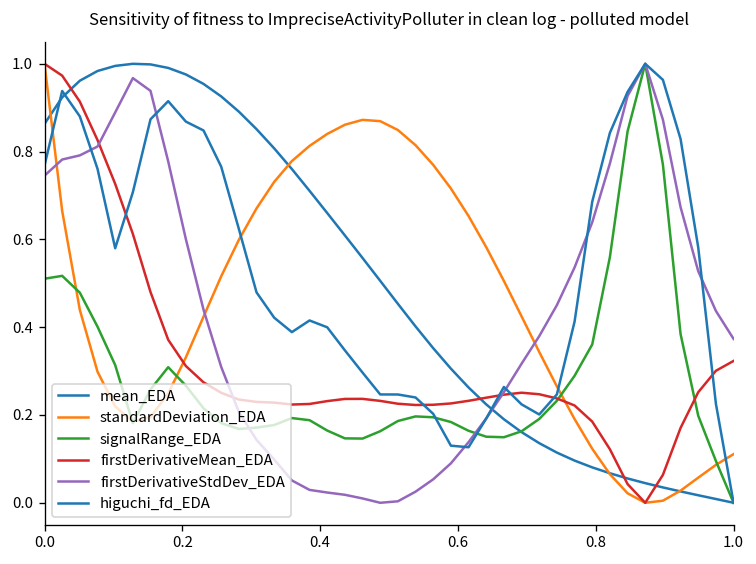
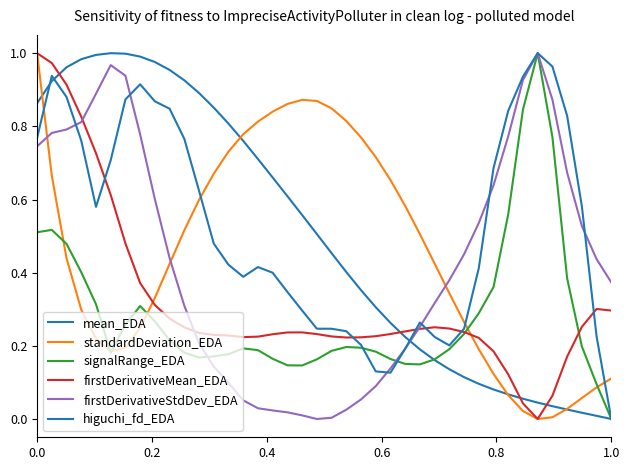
firstDerivativeMean_EDA, 1.0: 0.32 -> 0.30
